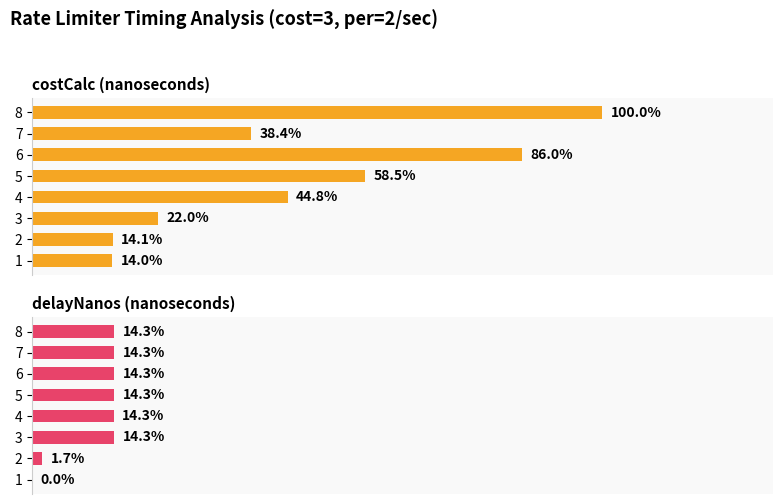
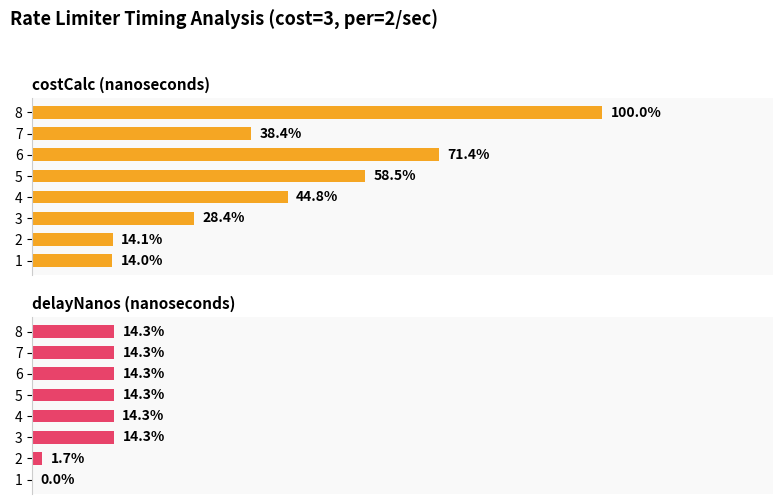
costCalc (nanoseconds), 6: 86.0% -> 71.4%
costCalc (nanoseconds), 3: 22.0% -> 28.4%
